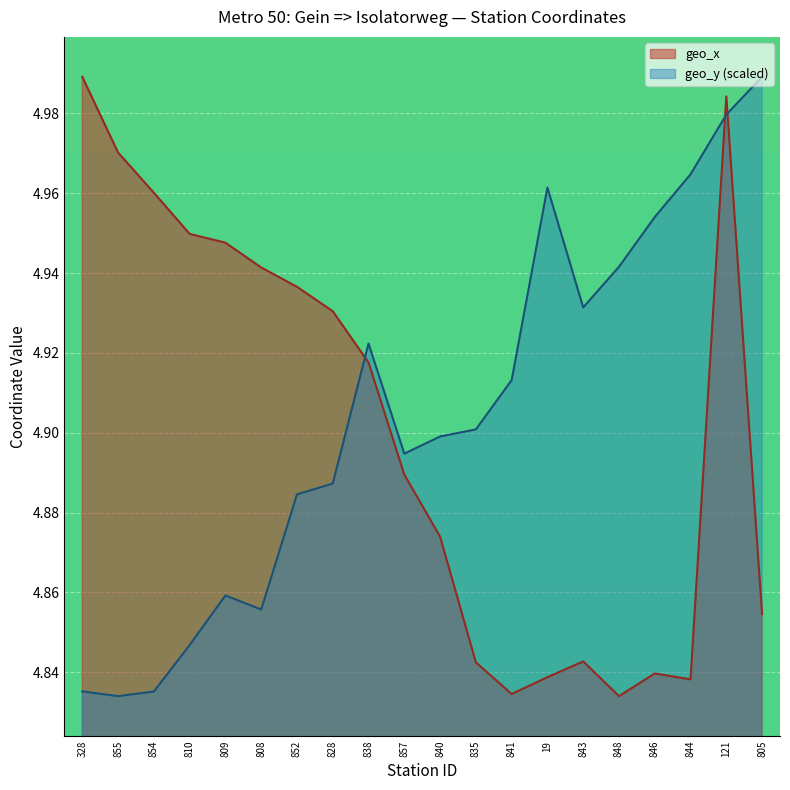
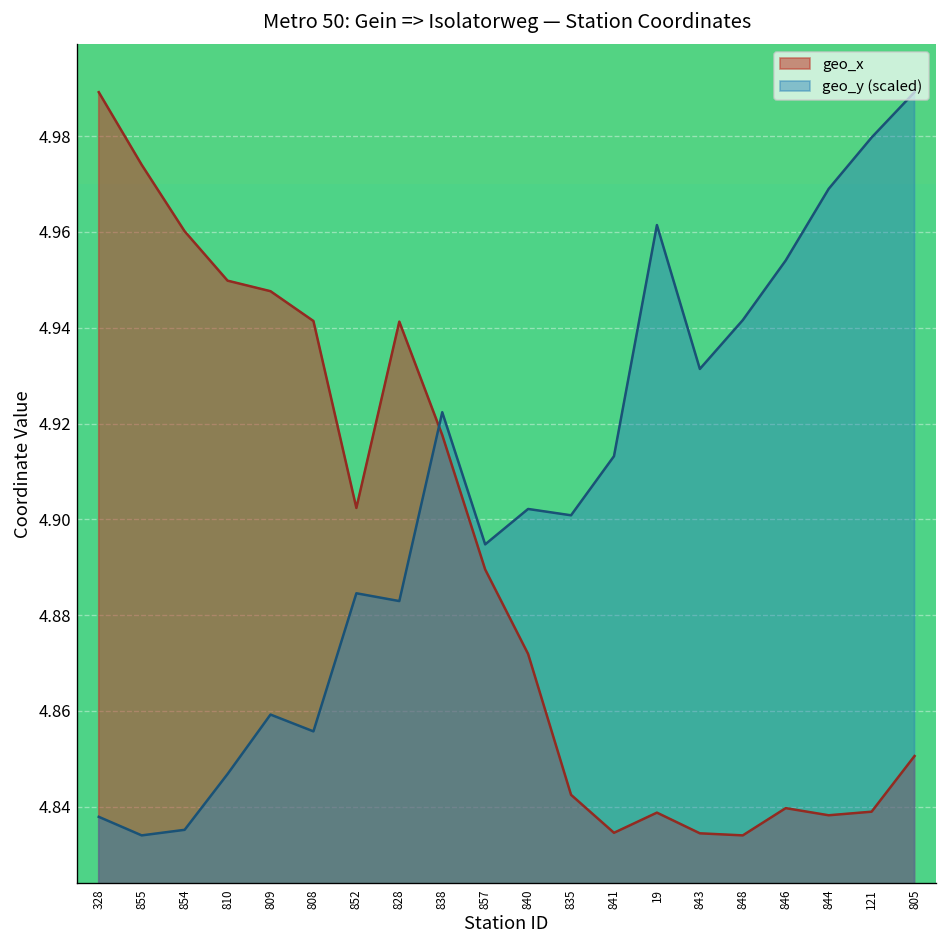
geo_y (scaled), 328: 4.835 -> 4.838
geo_x, 855: 4.970 -> 4.974
geo_x, 852: 4.937 -> 4.902
geo_x, 828: 4.930 -> 4.941
geo_y (scaled), 828: 4.887 -> 4.883
geo_x, 840: 4.874 -> 4.872
geo_y (scaled), 840: 4.899 -> 4.902
geo_x, 843: 4.843 -> 4.834
geo_y (scaled), 844: 4.965 -> 4.969
geo_x, 121: 4.984 -> 4.839
geo_x, 805: 4.855 -> 4.851
